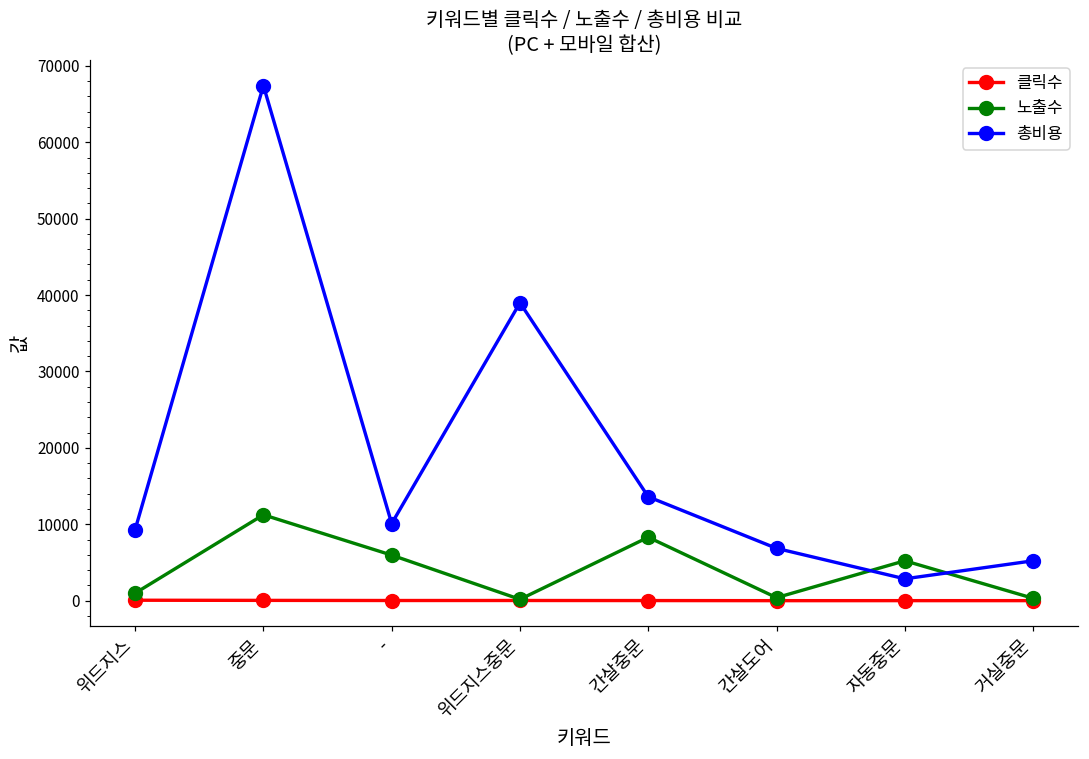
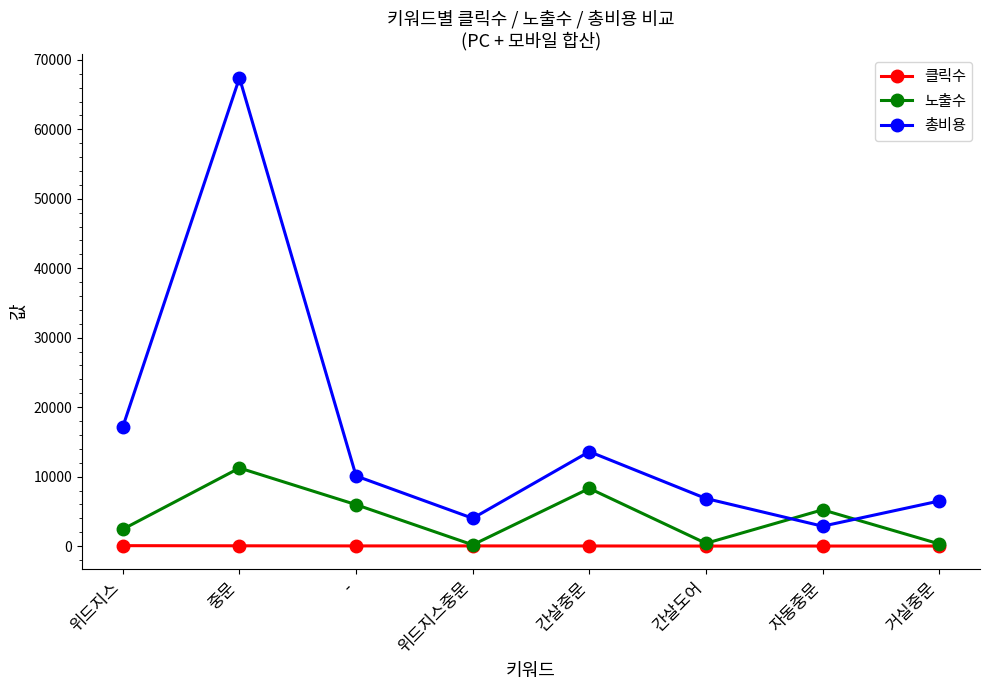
노출수, 위드지스: 1000 -> 2000
총비용, 위드지스: 9000 -> 17000
총비용, 위드지스중문: 39000 -> 4000
총비용, 거실중문: 5000 -> 6000
